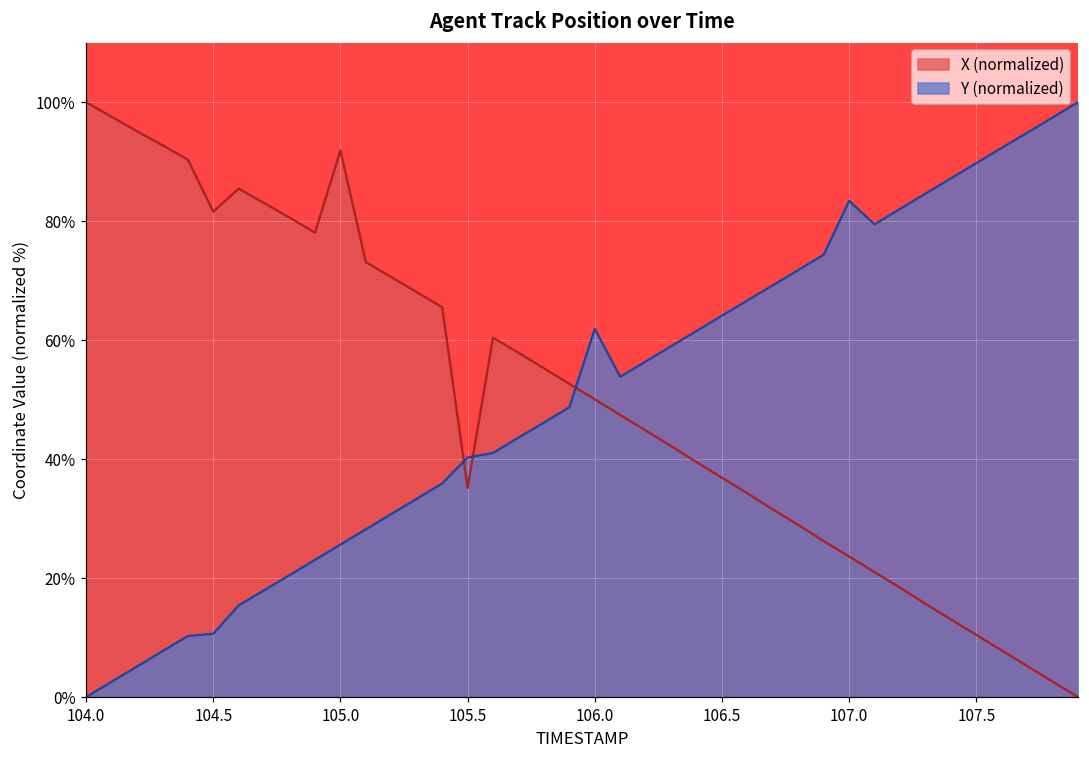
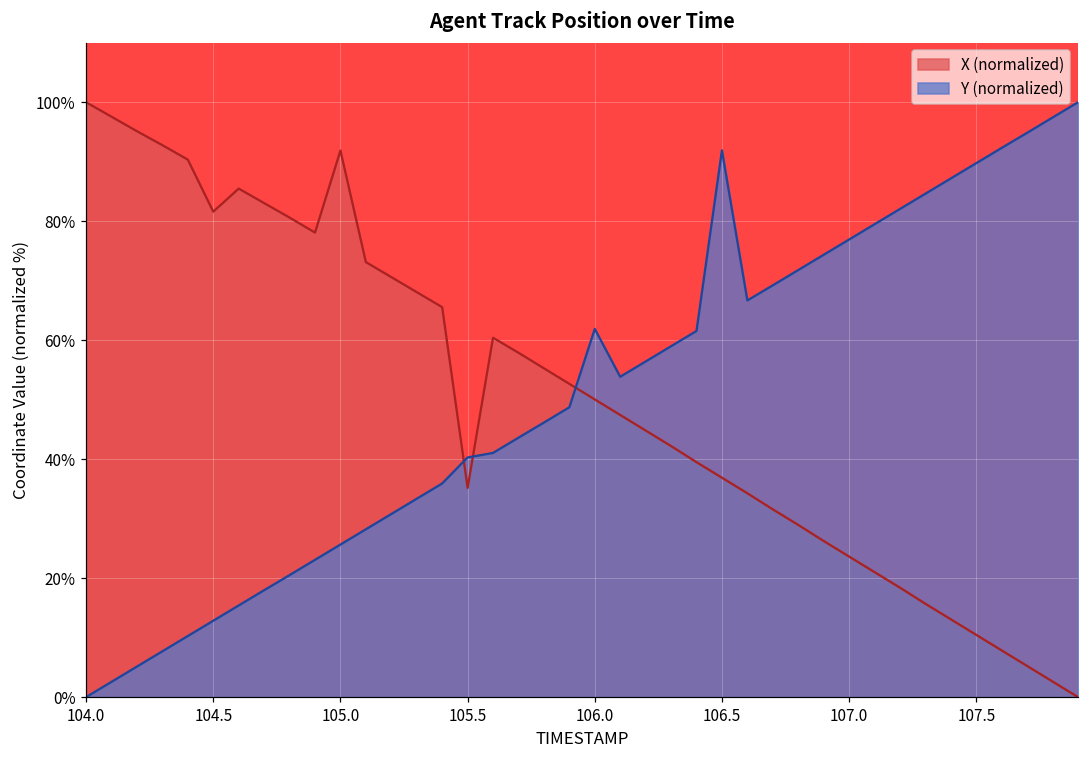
Y (normalized), 104.5: 11% -> 13%
Y (normalized), 106.5: 64% -> 92%
Y (normalized), 107.0: 83% -> 77%
